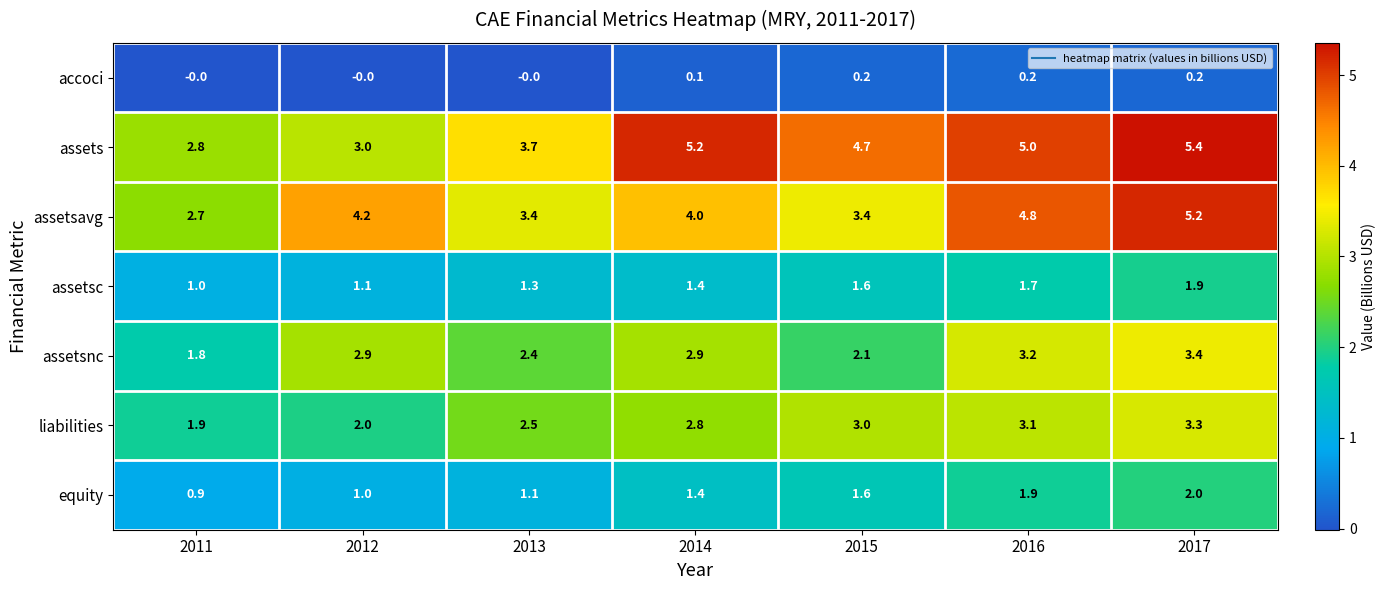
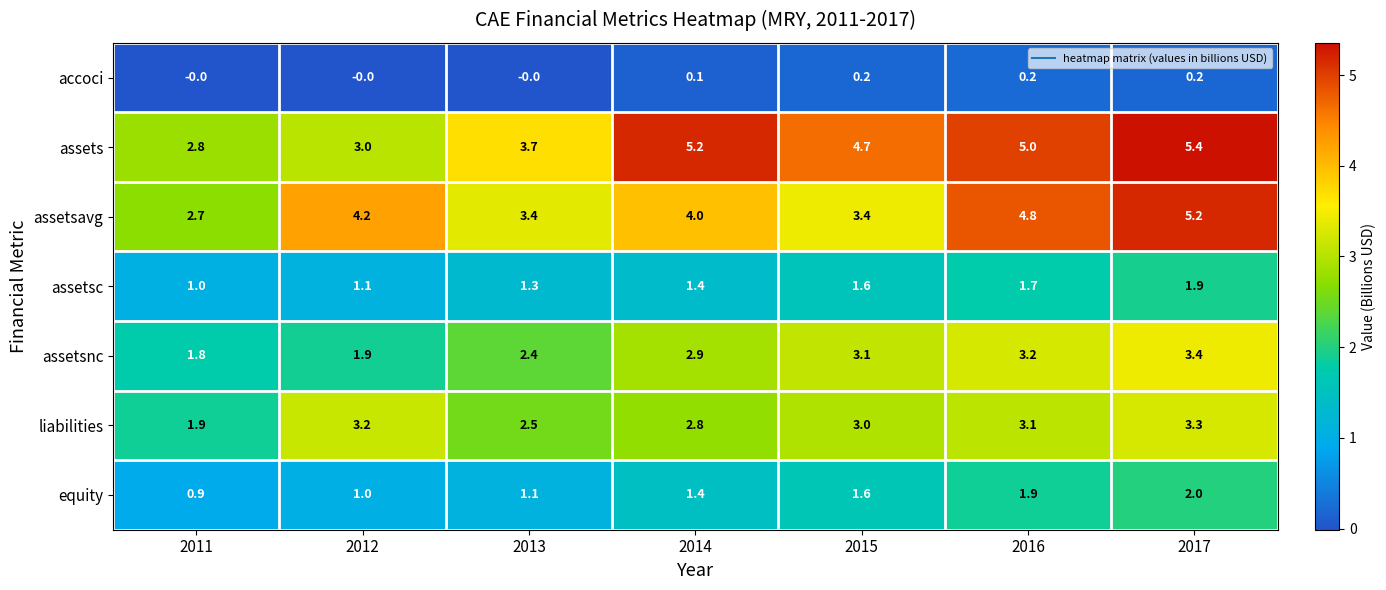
assetsnc, 2012: 2.9 -> 1.9
assetsnc, 2015: 2.1 -> 3.1
liabilities, 2012: 2.0 -> 3.2
